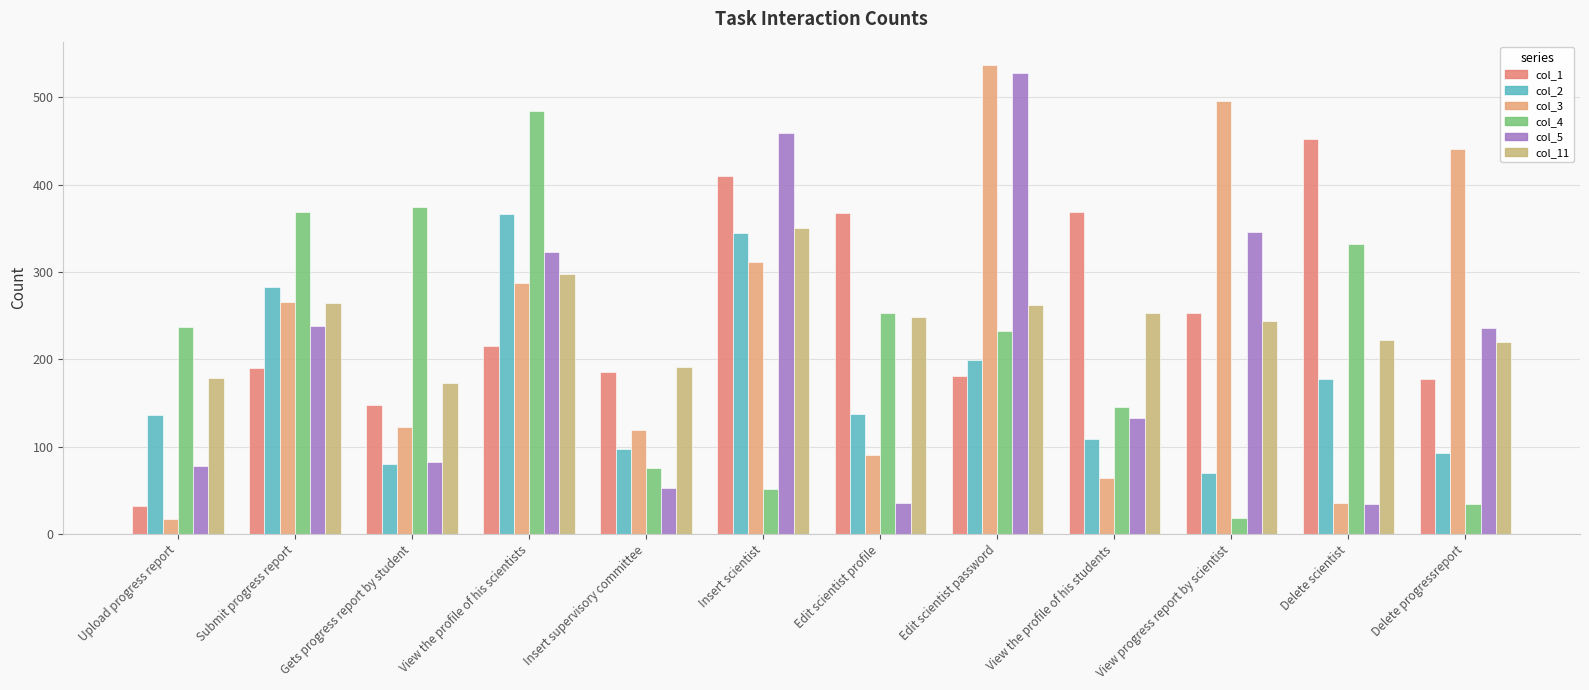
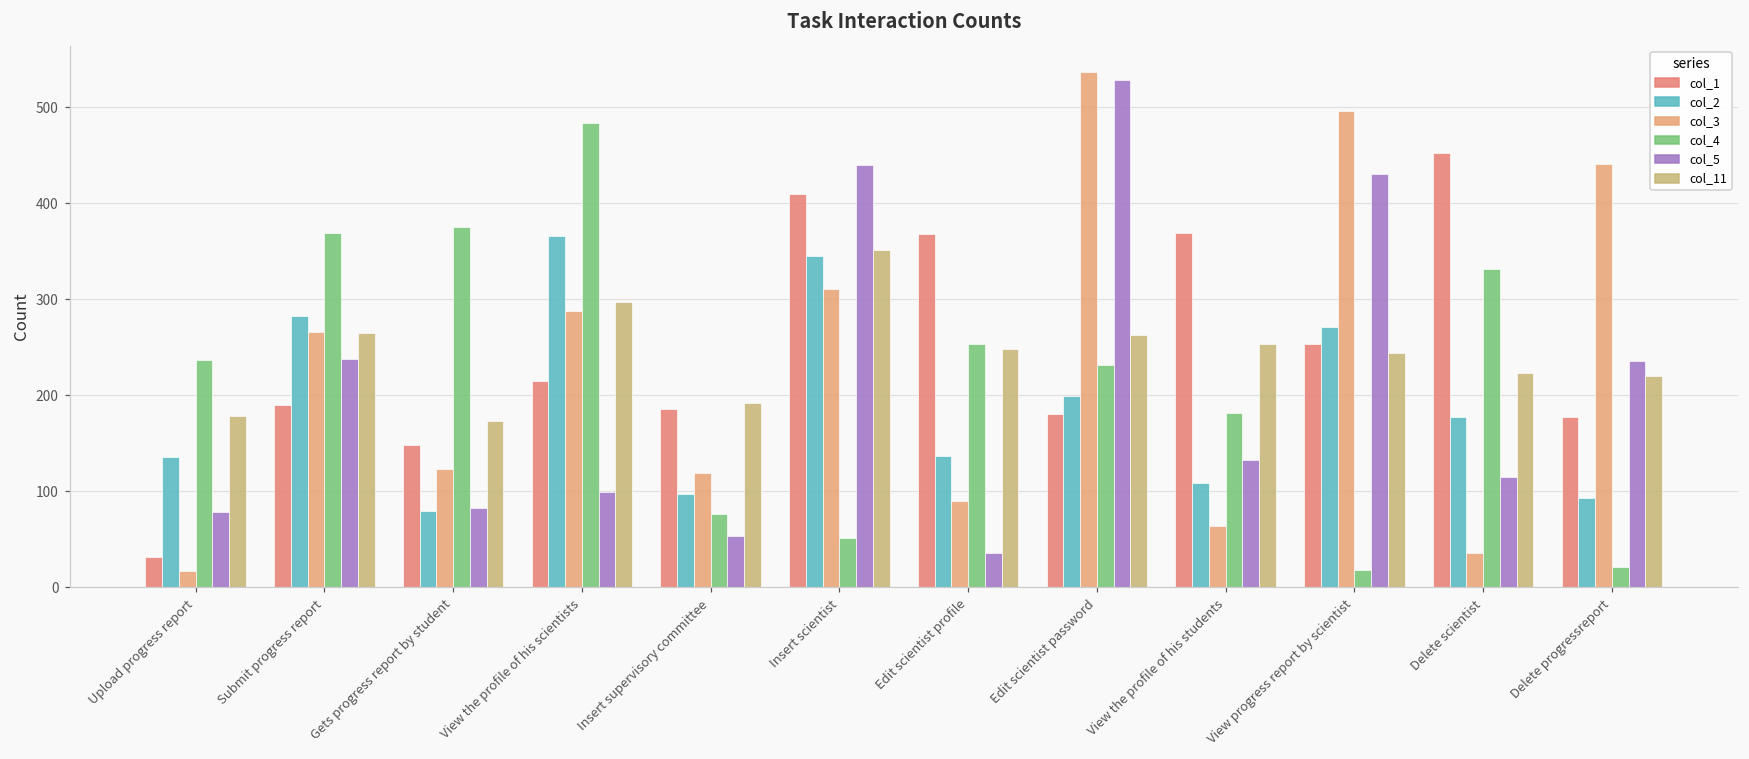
col_5, View the profile of his scientists: 320 -> 100
col_5, Insert scientist: 460 -> 440
col_4, View the profile of his students: 150 -> 180
col_2, View progress report by scientist: 70 -> 270
col_5, View progress report by scientist: 350 -> 430
col_5, Delete scientist: 30 -> 120
col_4, Delete progressreport: 30 -> 20
